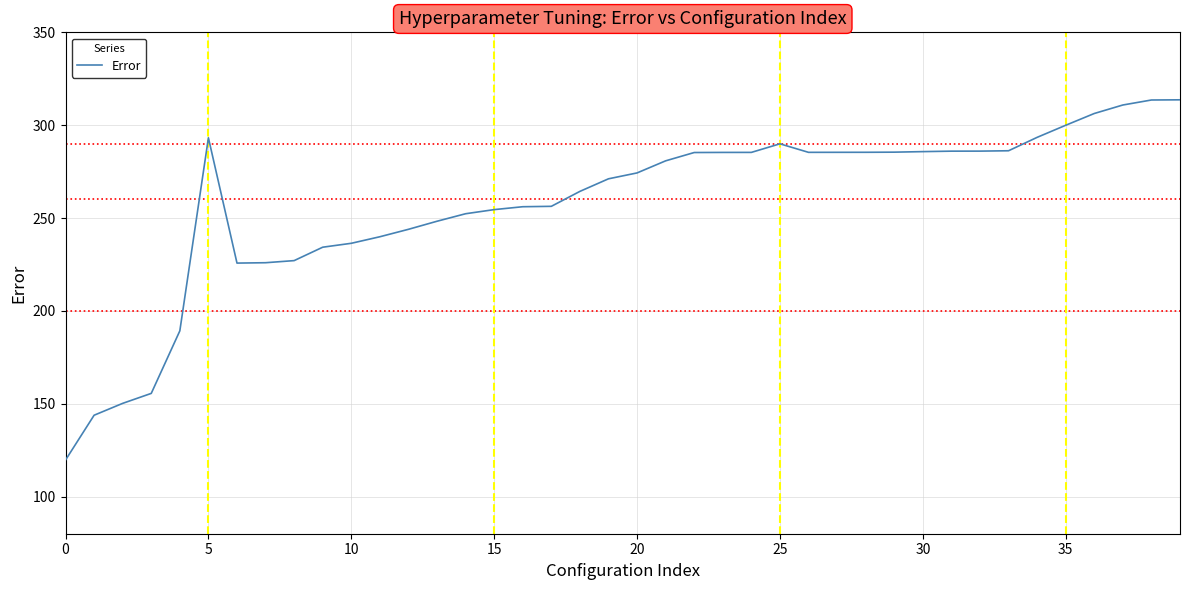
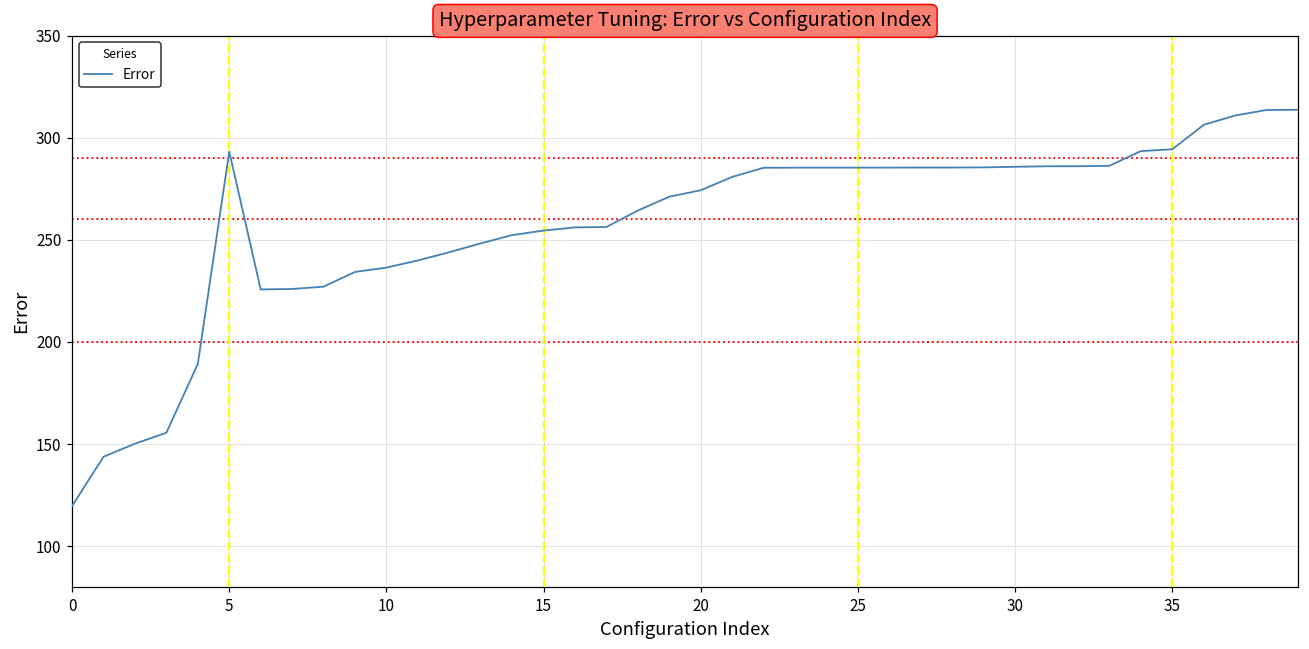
25: 290 -> 285
35: 300 -> 294
